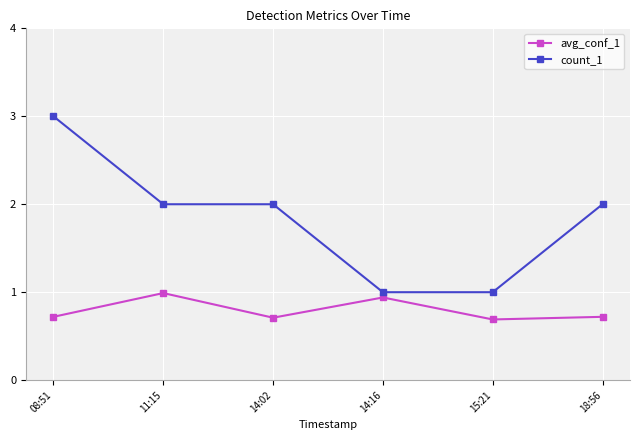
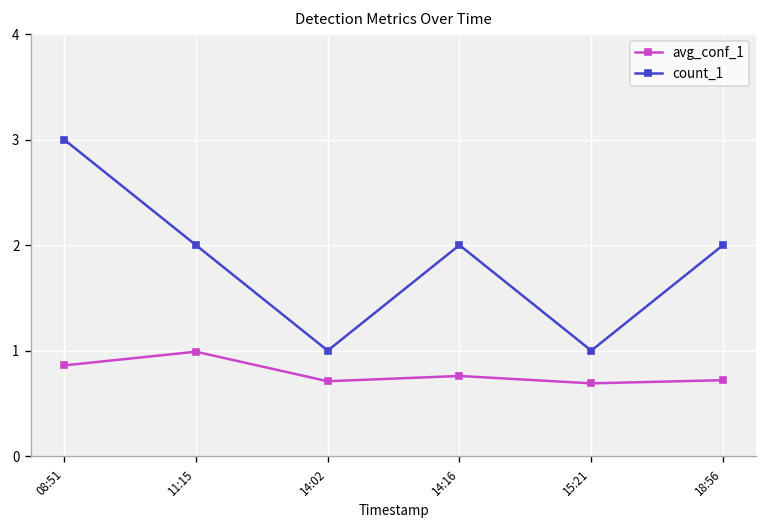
avg_conf_1, 08:51: 0.7 -> 0.9
count_1, 14:02: 2 -> 1
avg_conf_1, 14:16: 0.9 -> 0.8
count_1, 14:16: 1 -> 2
